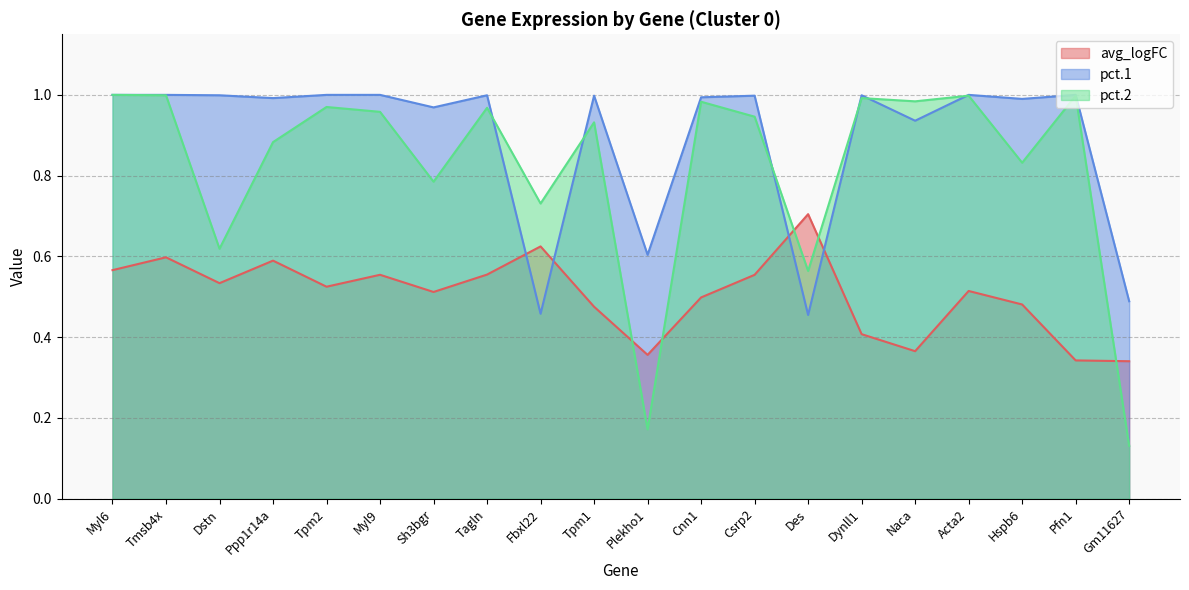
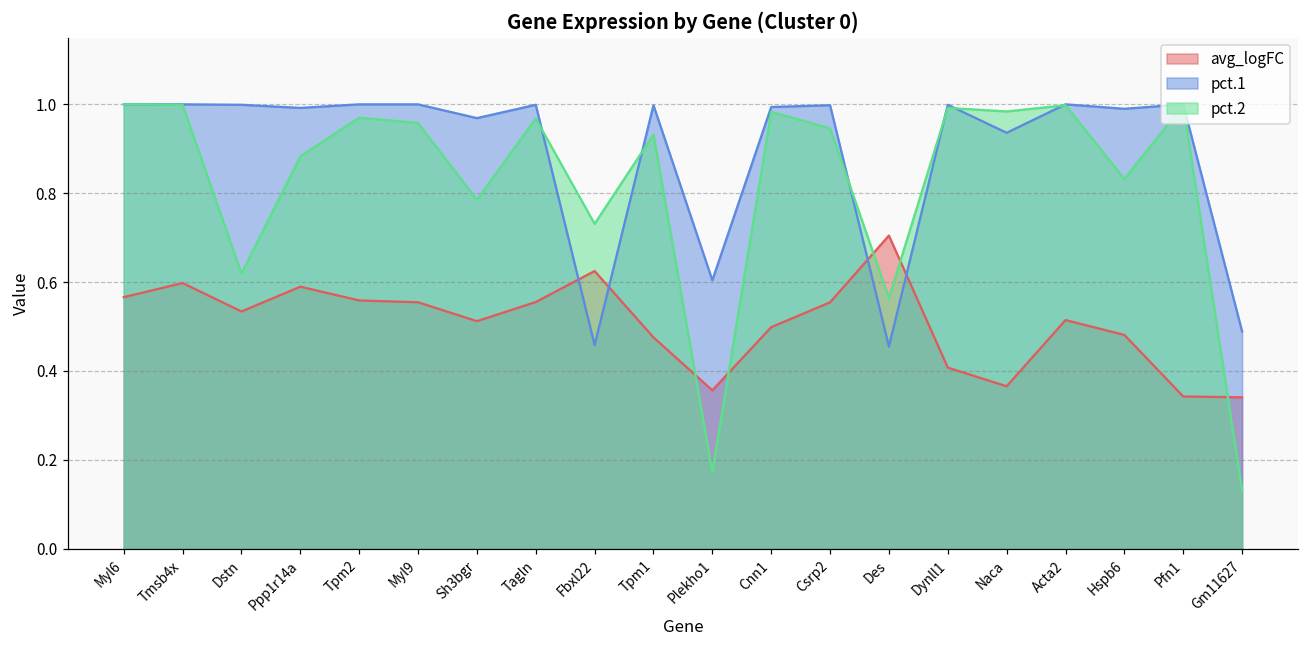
avg_logFC, Tpm2: 0.53 -> 0.56
